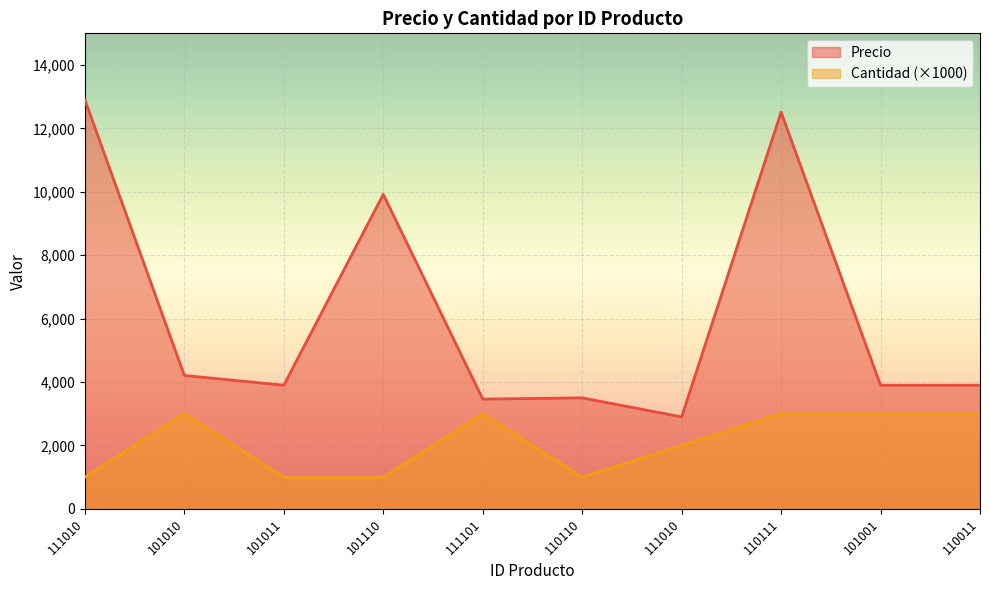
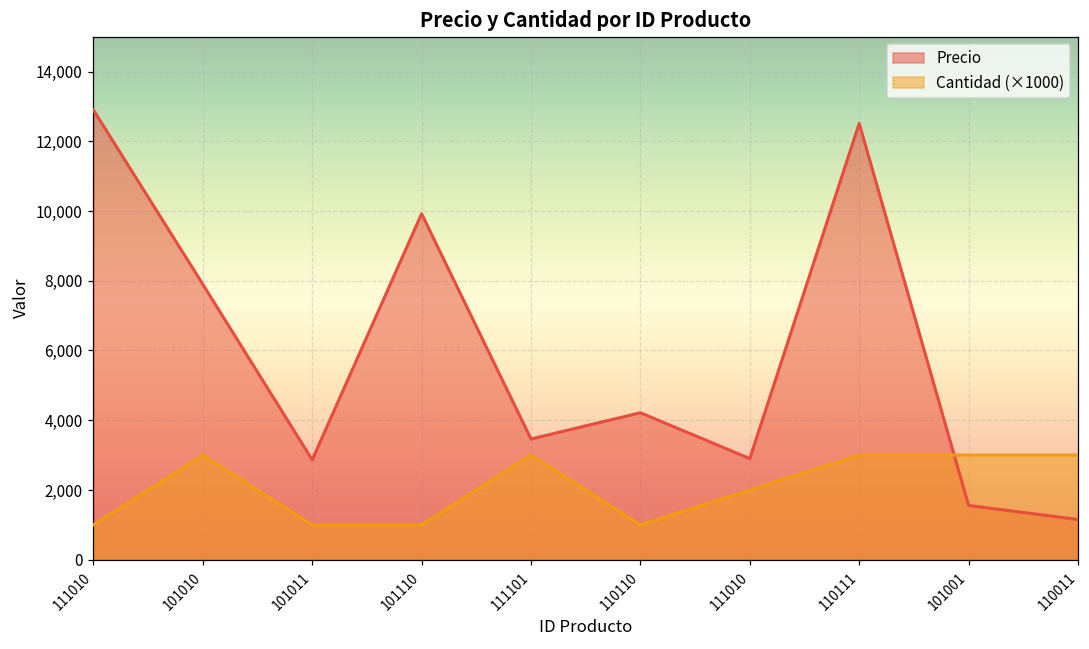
Precio, 101010: 4,200 -> 7,900
Precio, 101011: 3,900 -> 2,900
Precio, 110110: 3,500 -> 4,200
Precio, 101001: 3,900 -> 1,600
Precio, 110011: 3,900 -> 1,200
